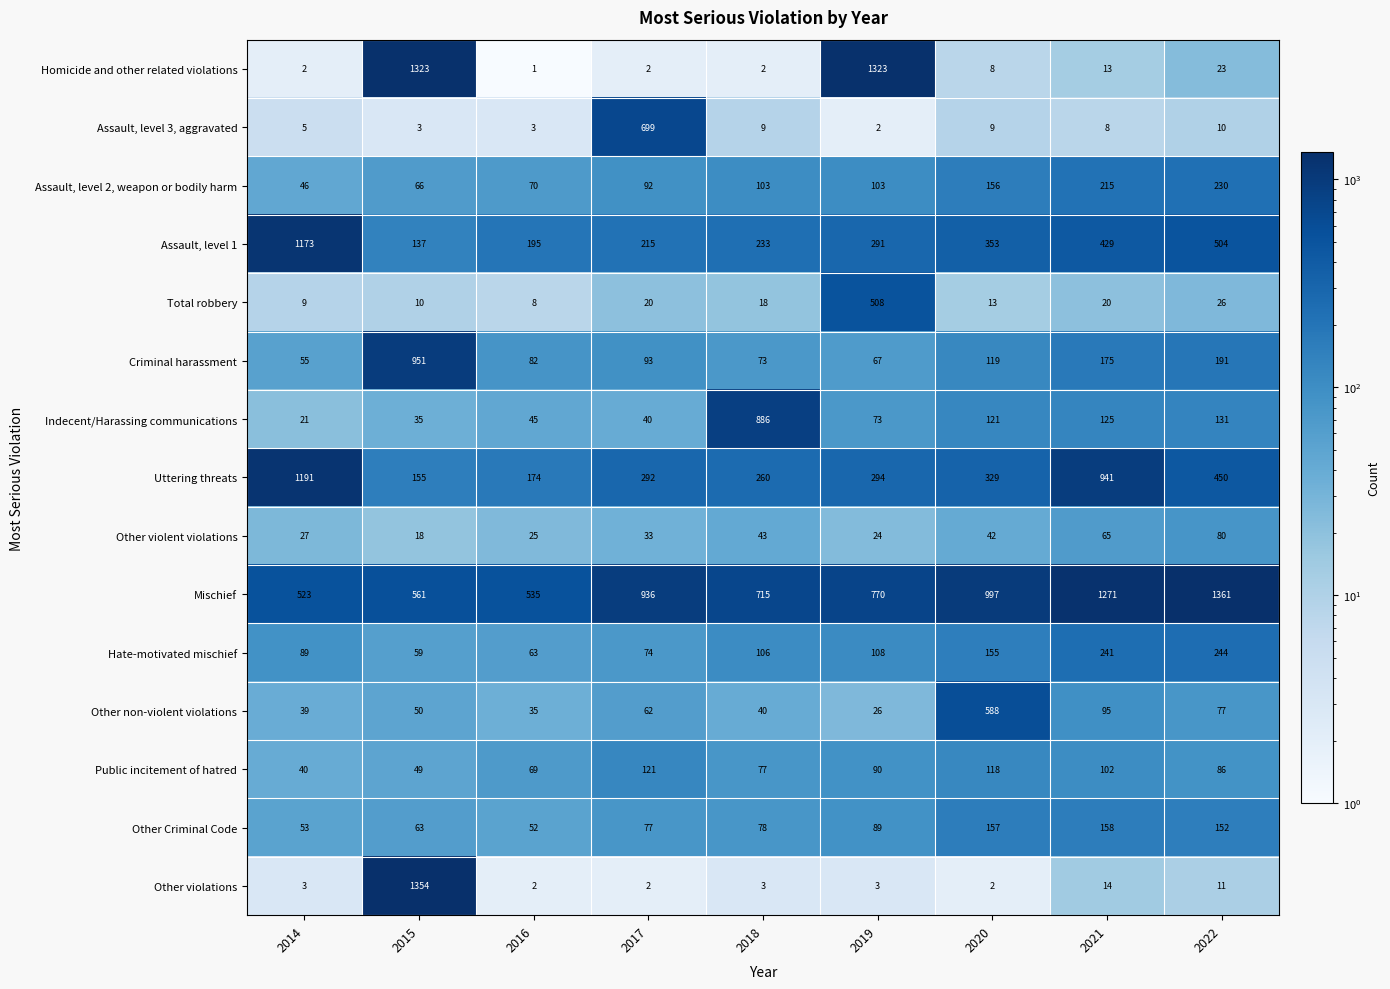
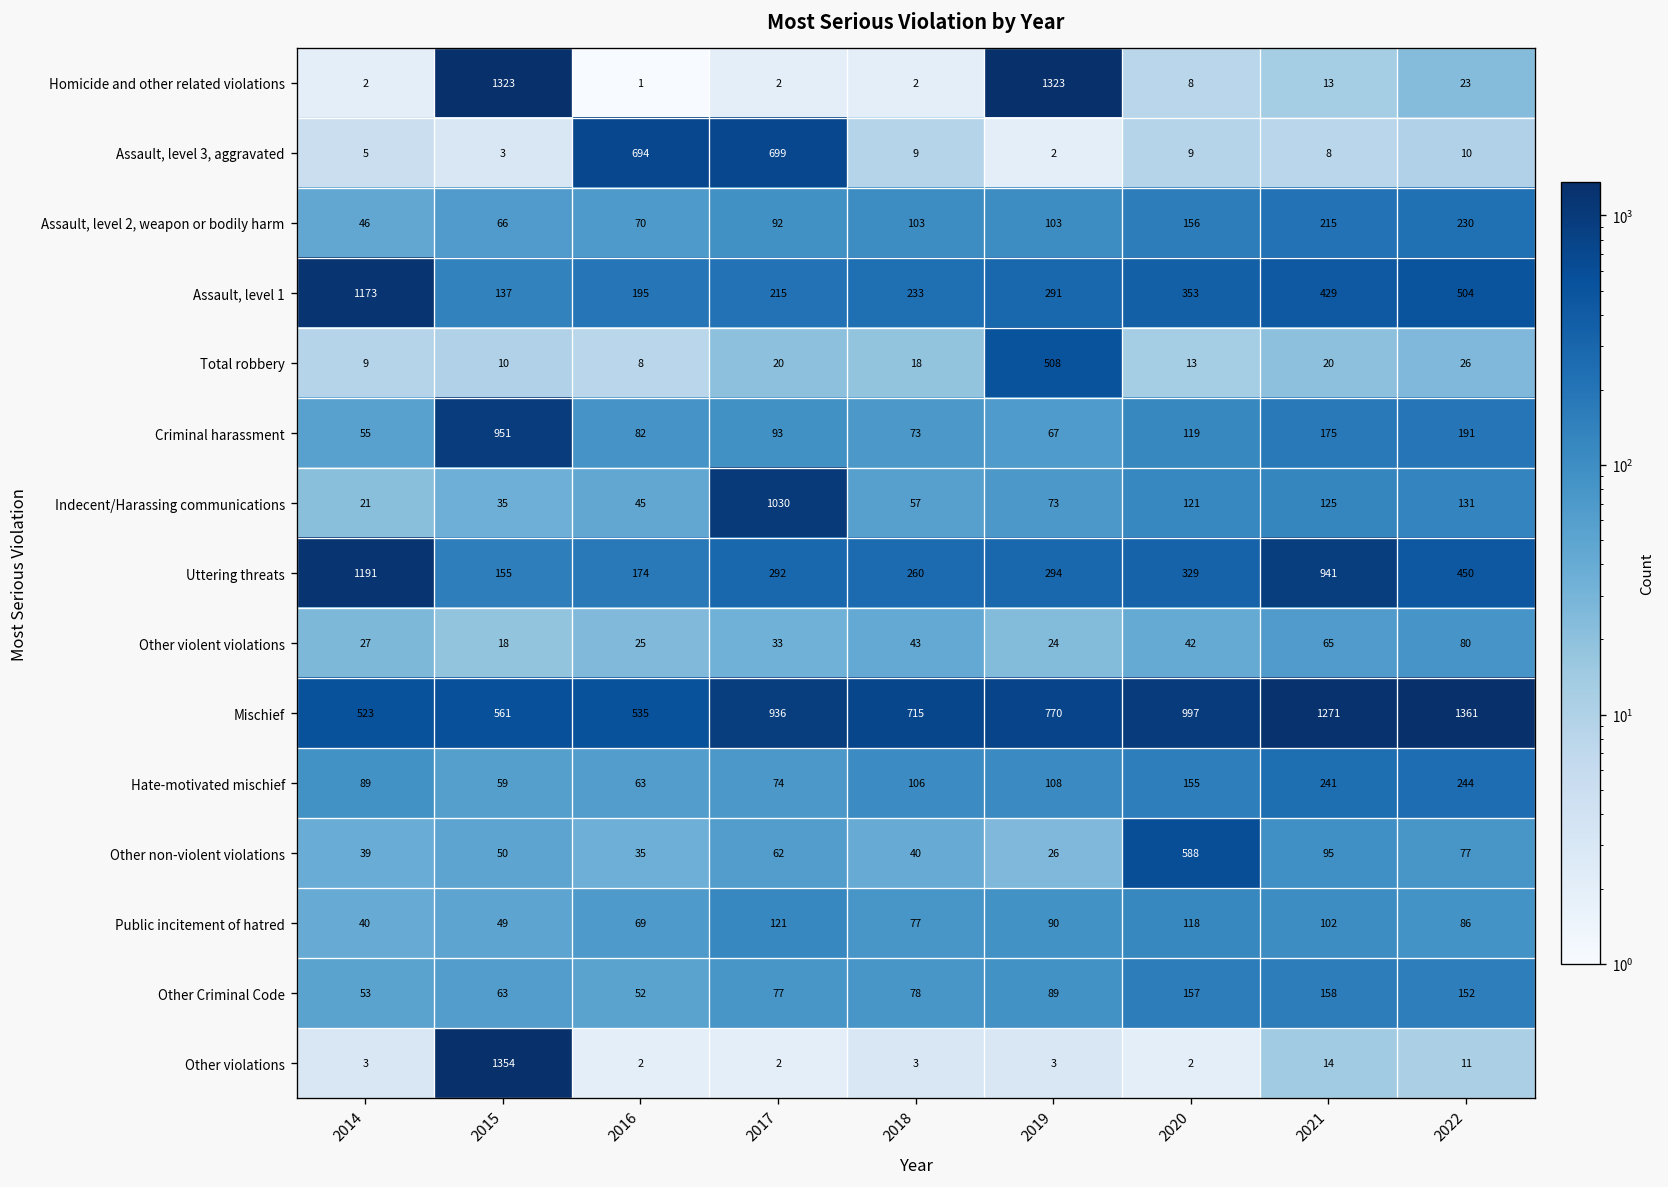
Assault, level 3, aggravated, 2016: 3 -> 694
Indecent/Harassing communications, 2017: 40 -> 1030
Indecent/Harassing communications, 2018: 886 -> 57
